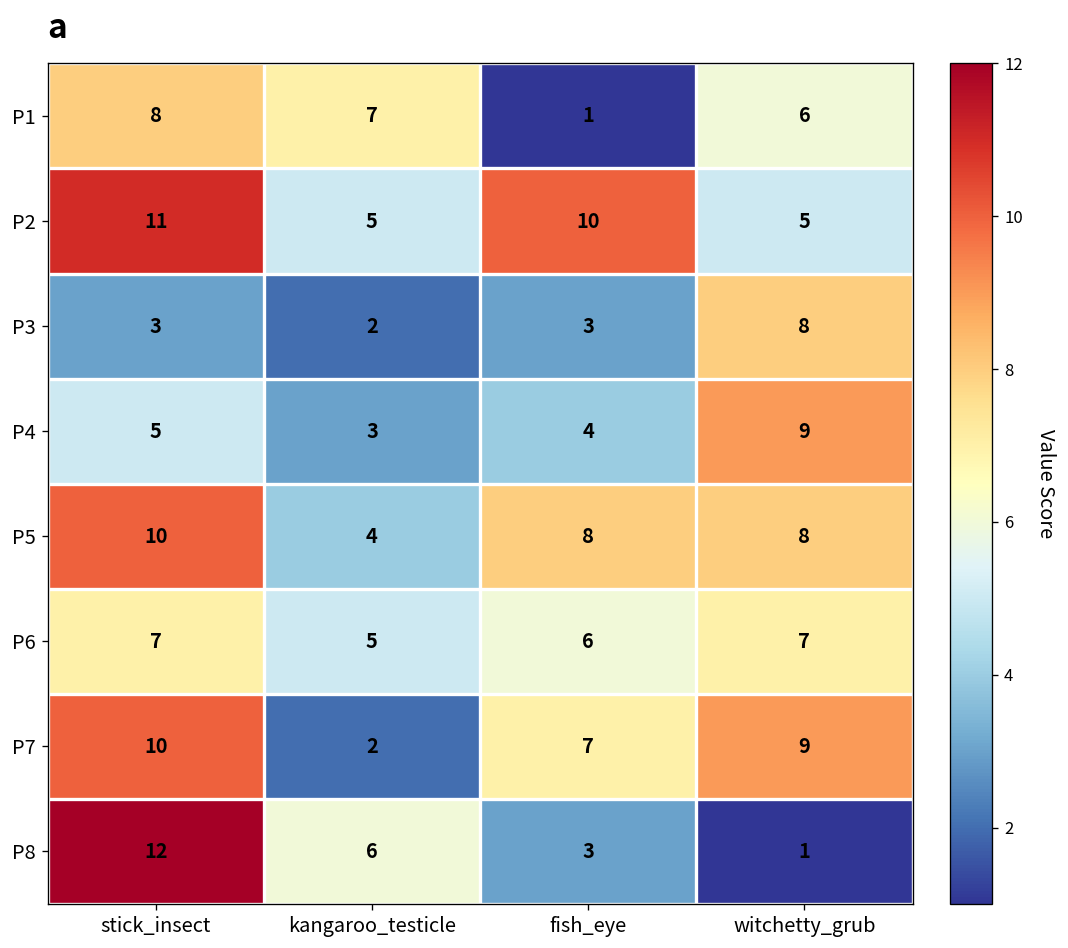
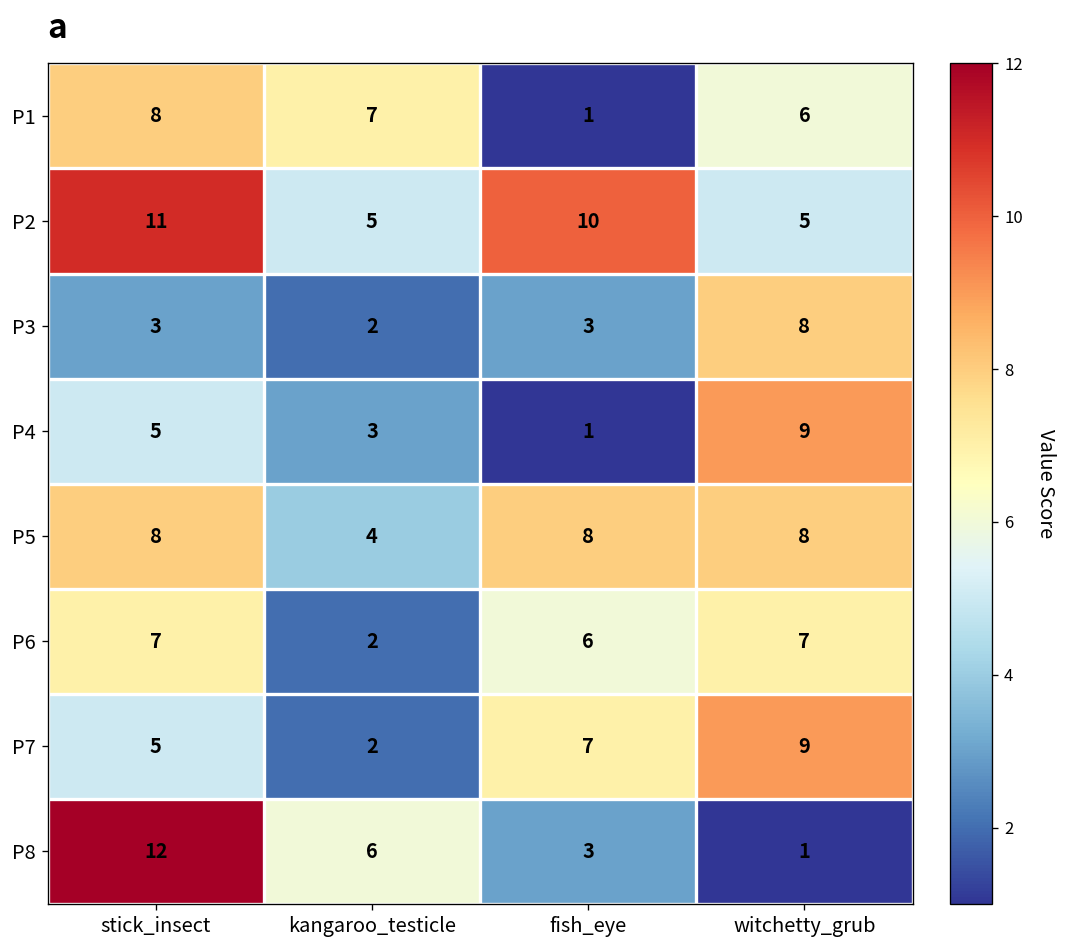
P4, fish_eye: 4 -> 1
P5, stick_insect: 10 -> 8
P6, kangaroo_testicle: 5 -> 2
P7, stick_insect: 10 -> 5
